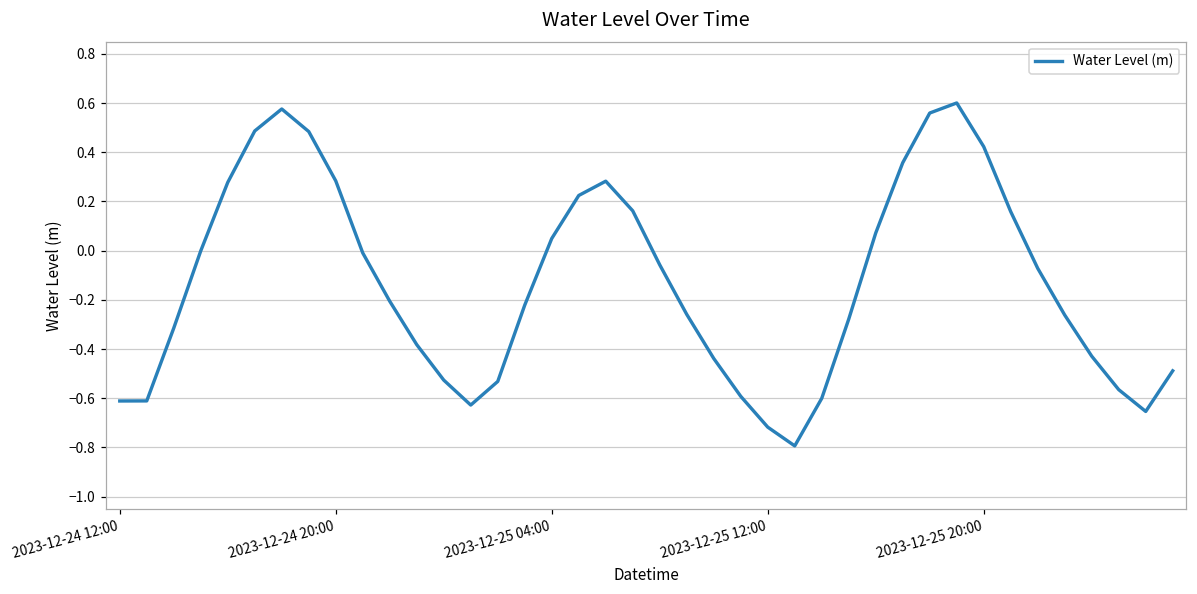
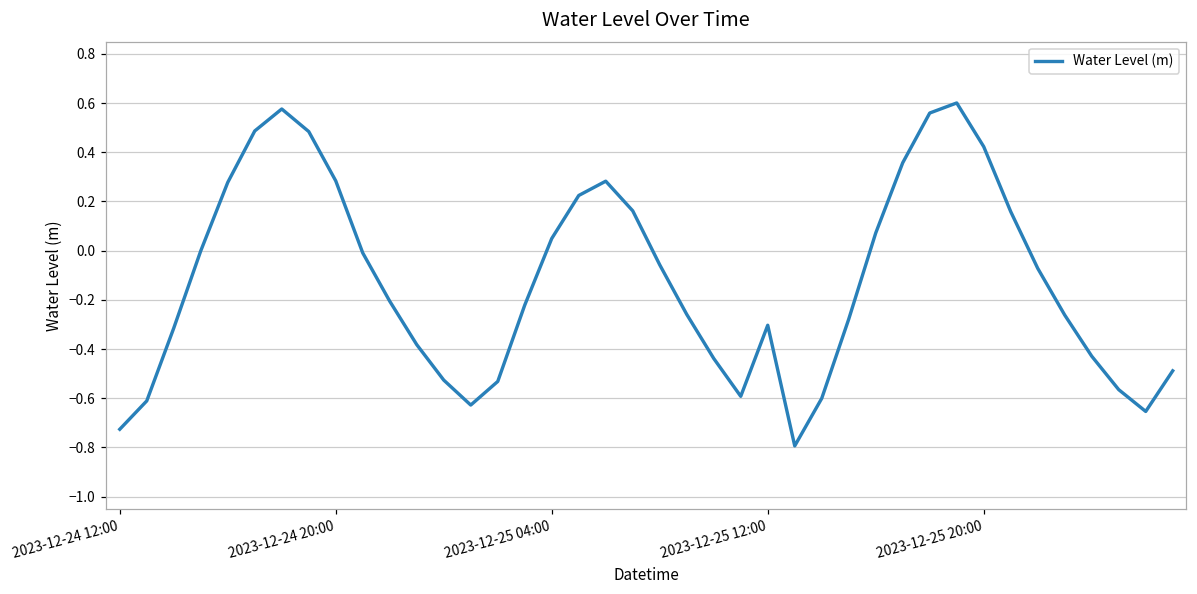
2023-12-24 12:00: -0.61 -> -0.73
2023-12-25 12:00: -0.72 -> -0.30
